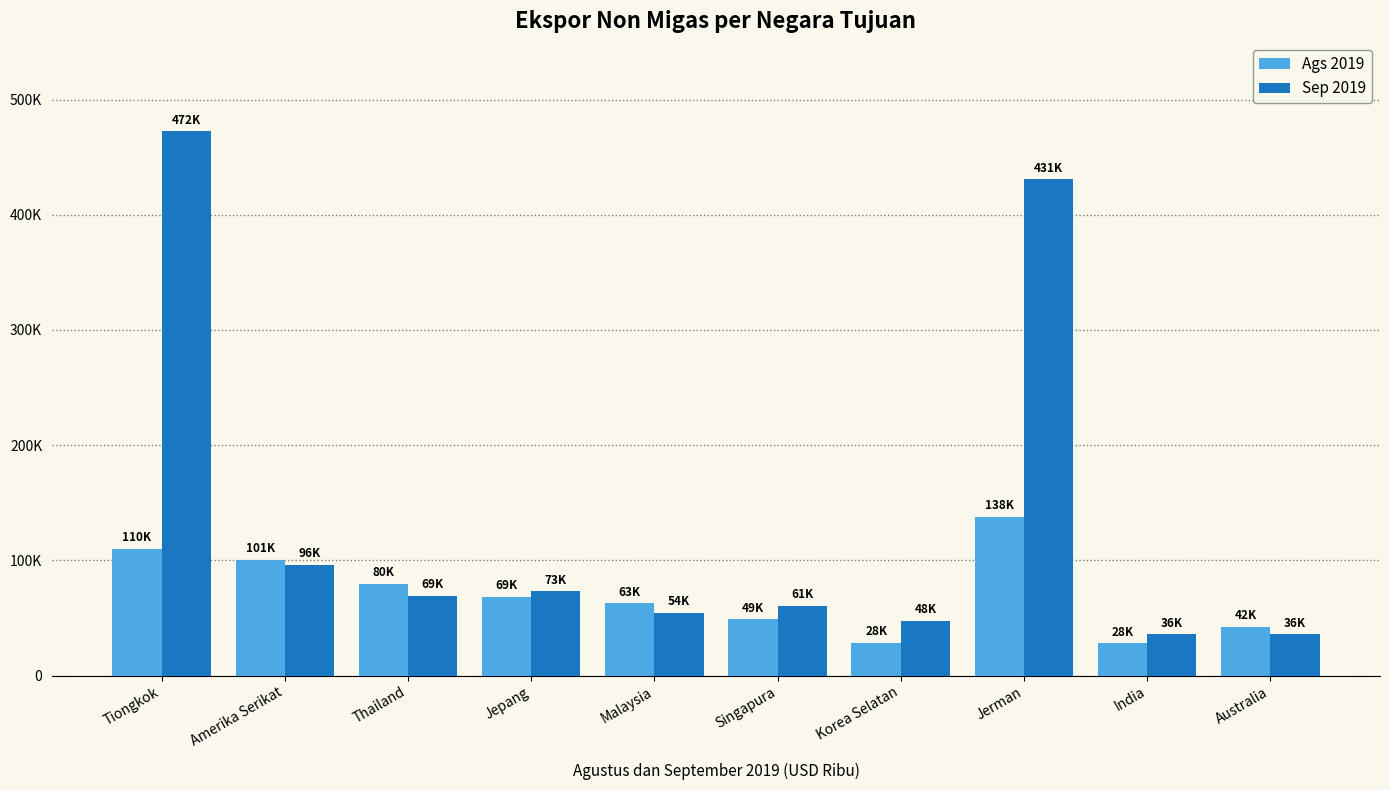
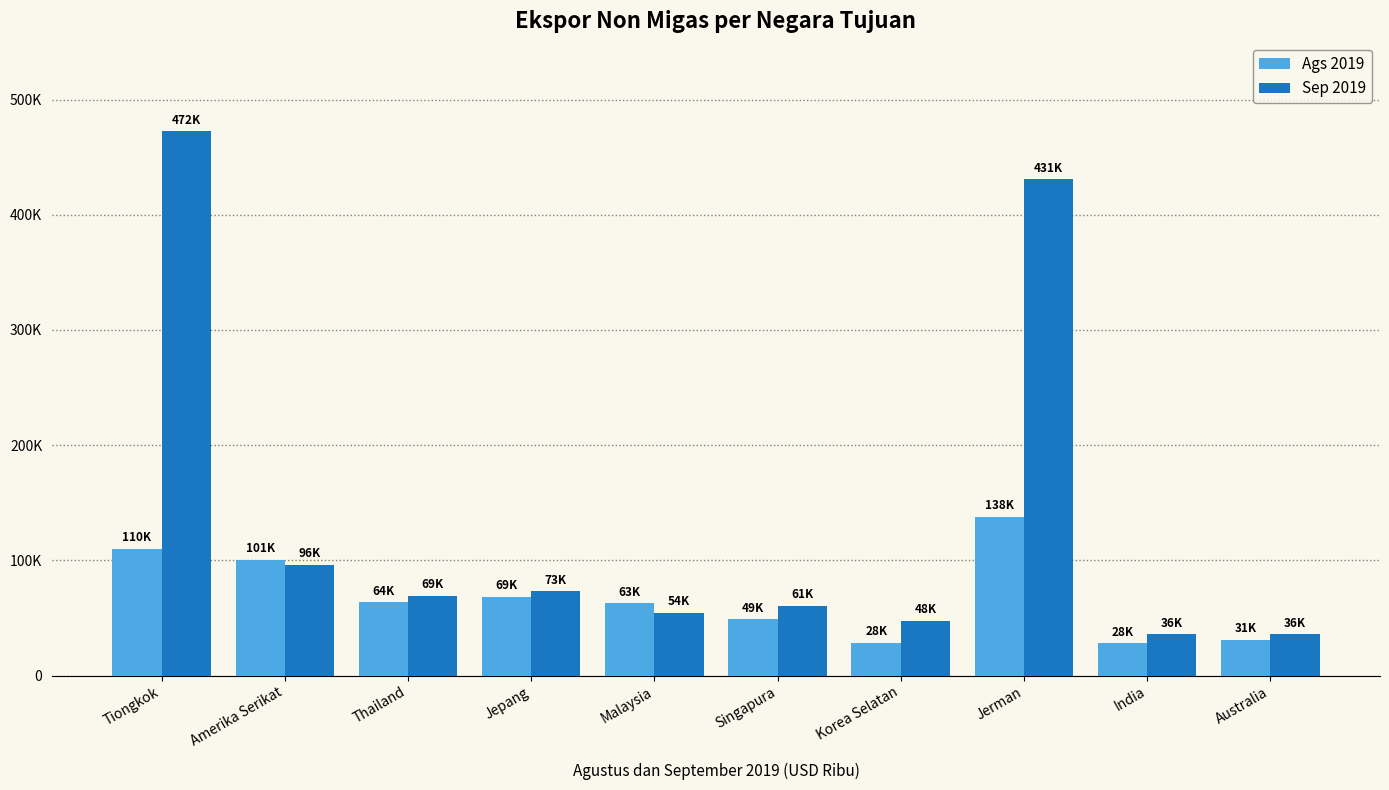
Ags 2019, Thailand: 80K -> 64K
Ags 2019, Australia: 42K -> 31K
